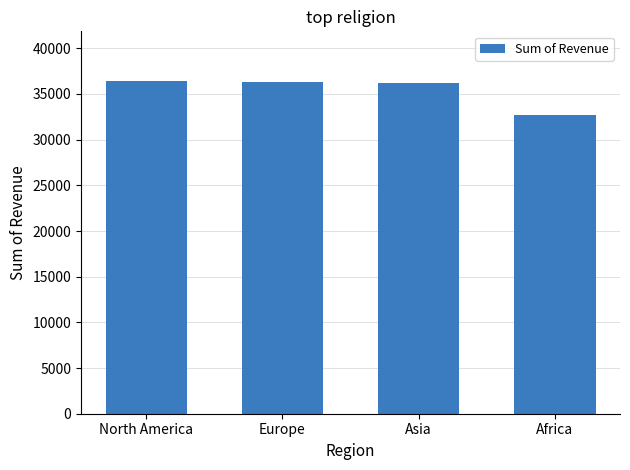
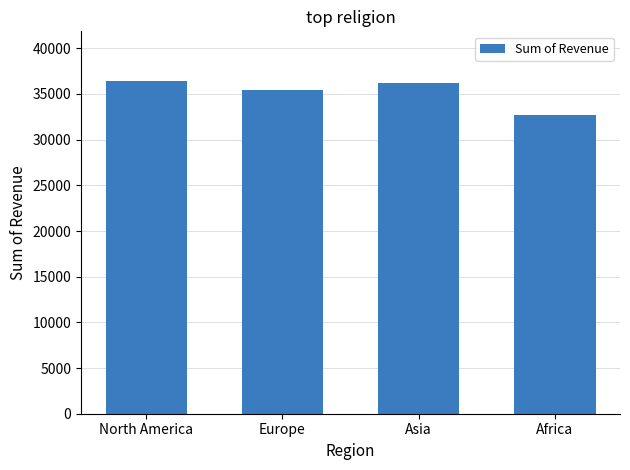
Europe: 36000 -> 35000
